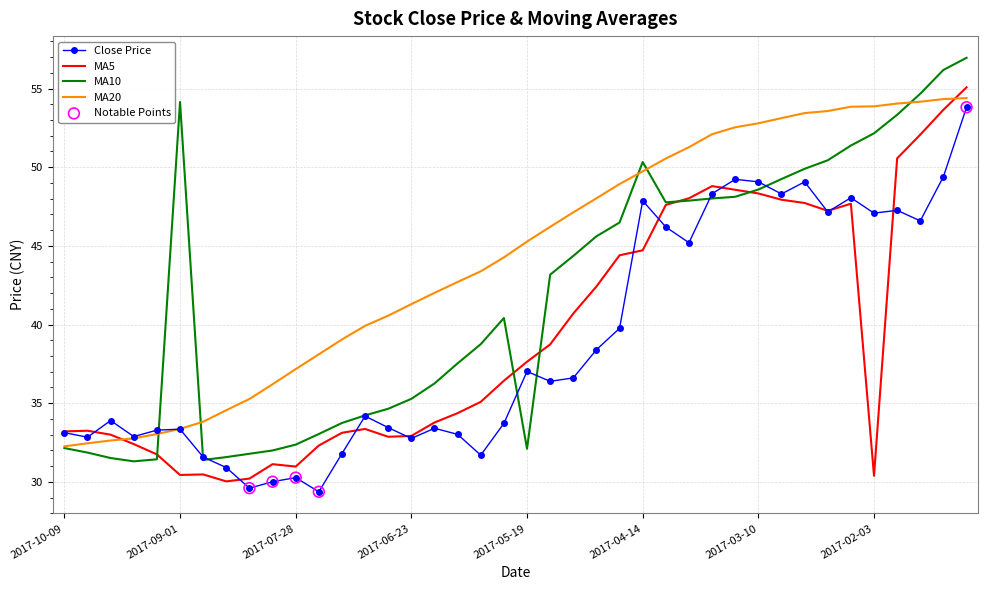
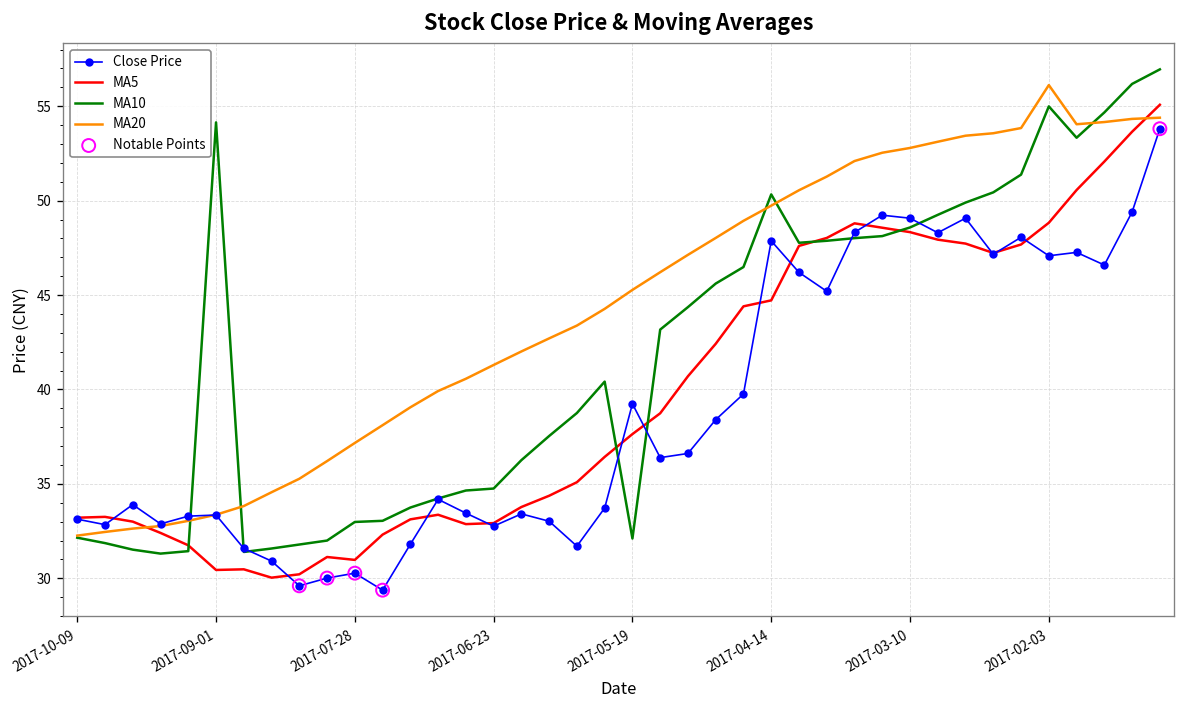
MA10, 2017-07-28: 32.4 -> 33.0
MA10, 2017-06-23: 35.3 -> 34.8
Close Price, 2017-05-19: 37.0 -> 39.2
MA5, 2017-02-03: 30.4 -> 48.8
MA10, 2017-02-03: 52.2 -> 55.0
MA20, 2017-02-03: 53.9 -> 56.1
